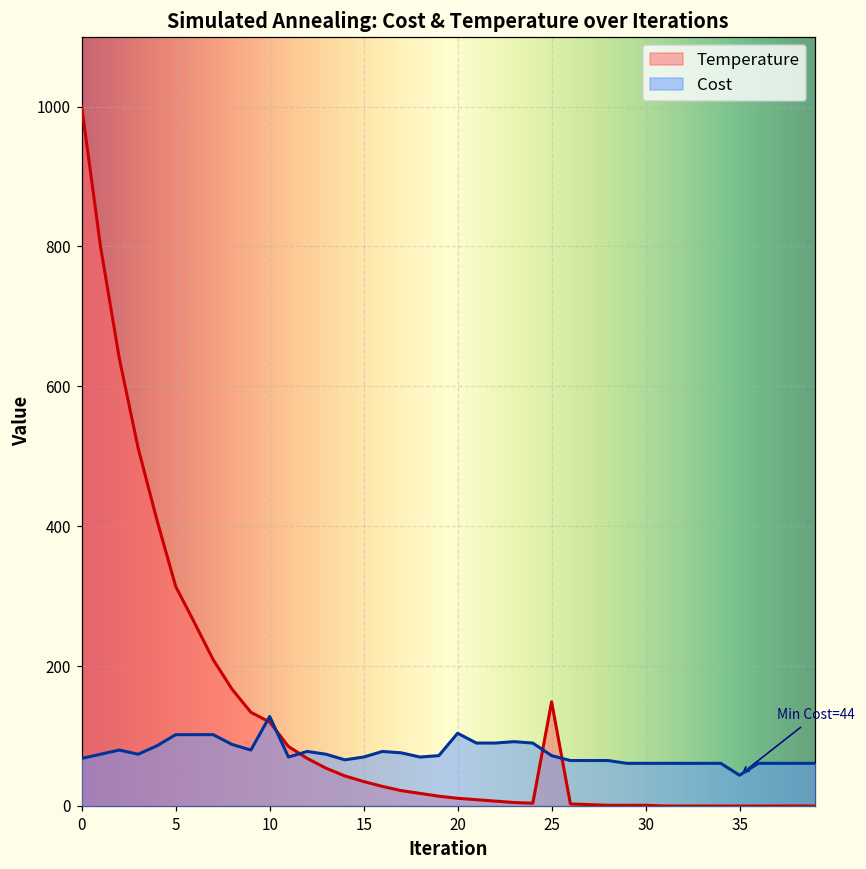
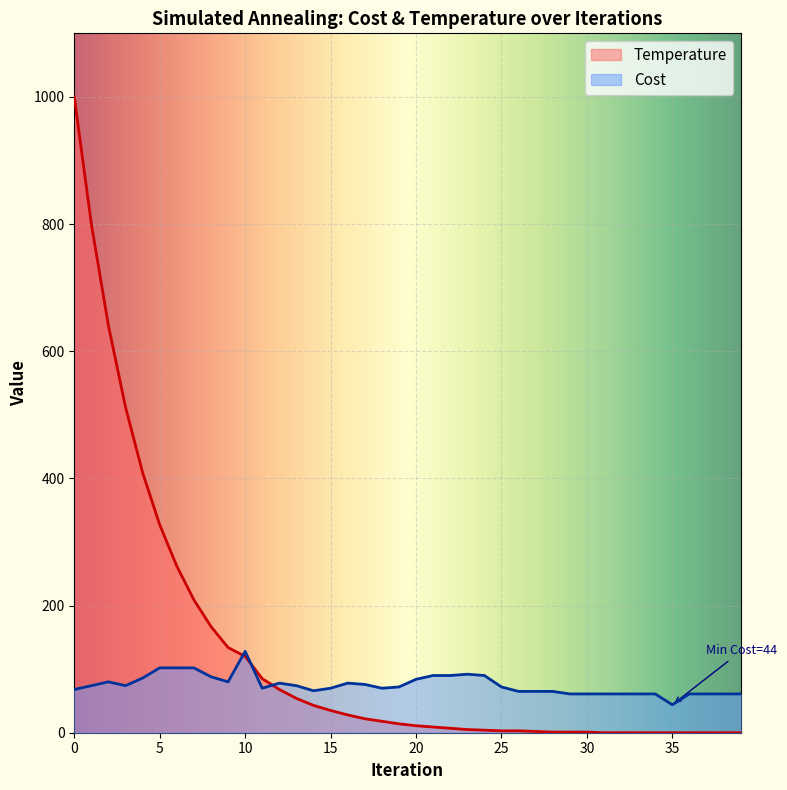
Temperature, 5: 310 -> 330
Cost, 20: 100 -> 80
Temperature, 25: 150 -> 0
